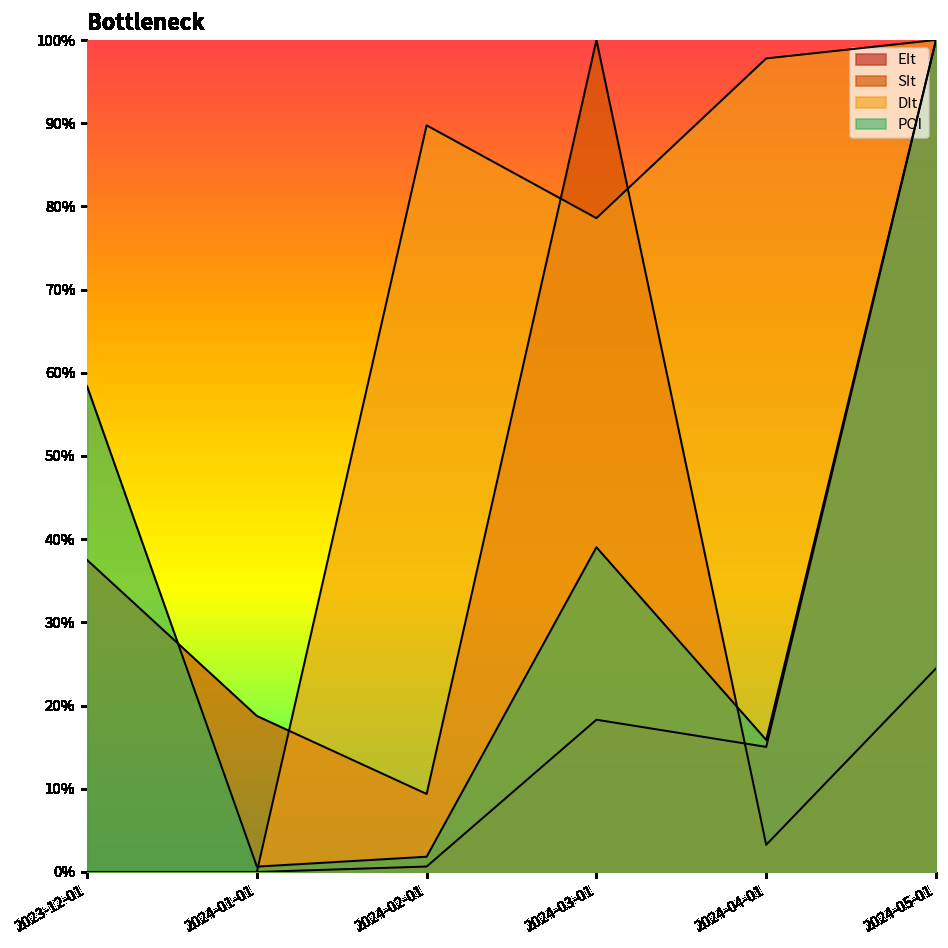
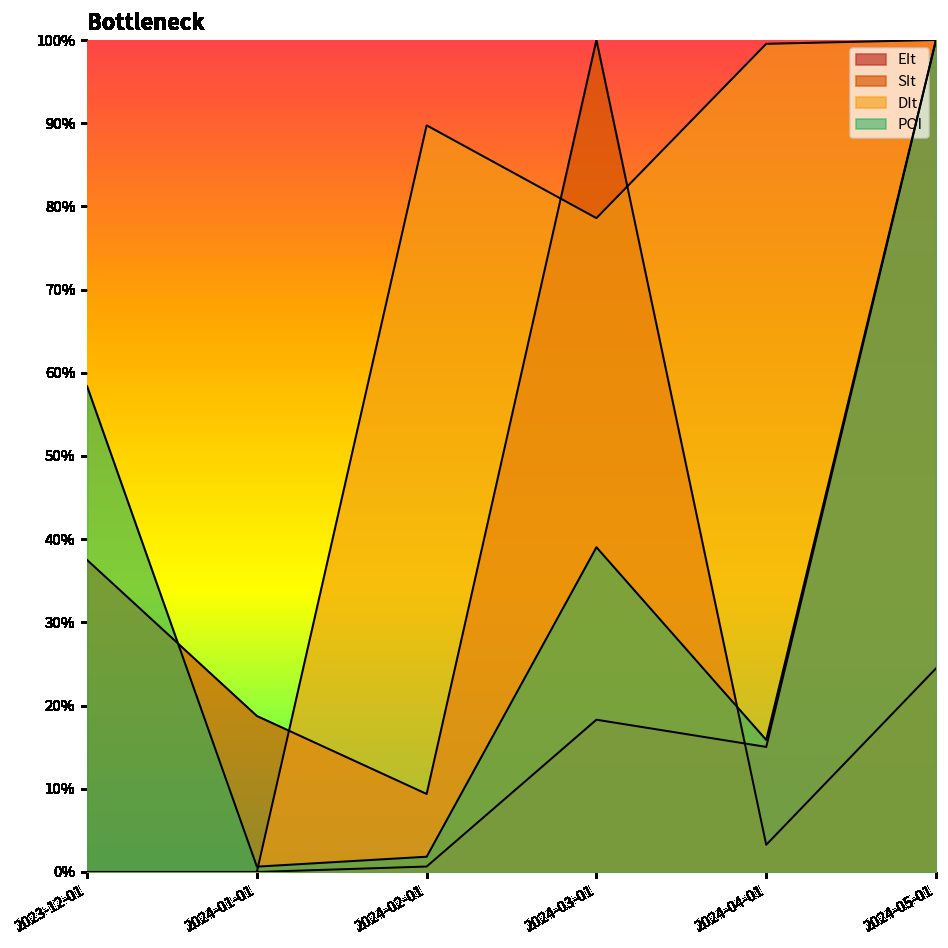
DIt, 2024-04-01: 98% -> 100%
